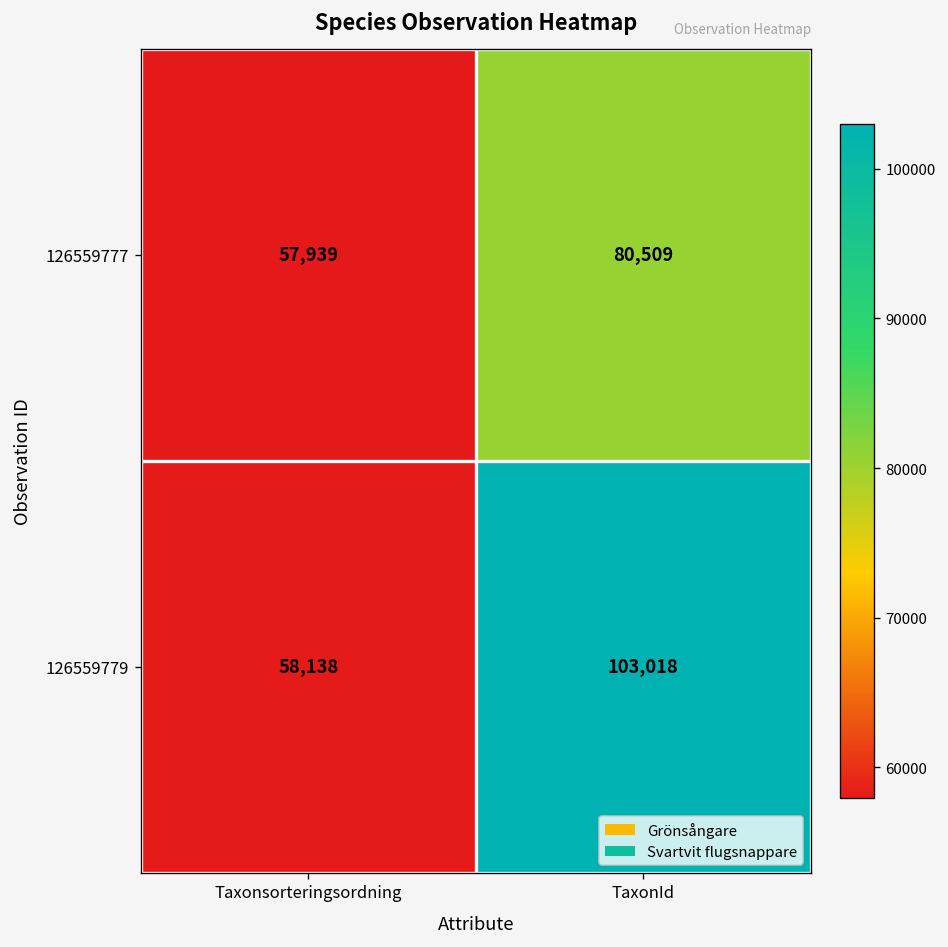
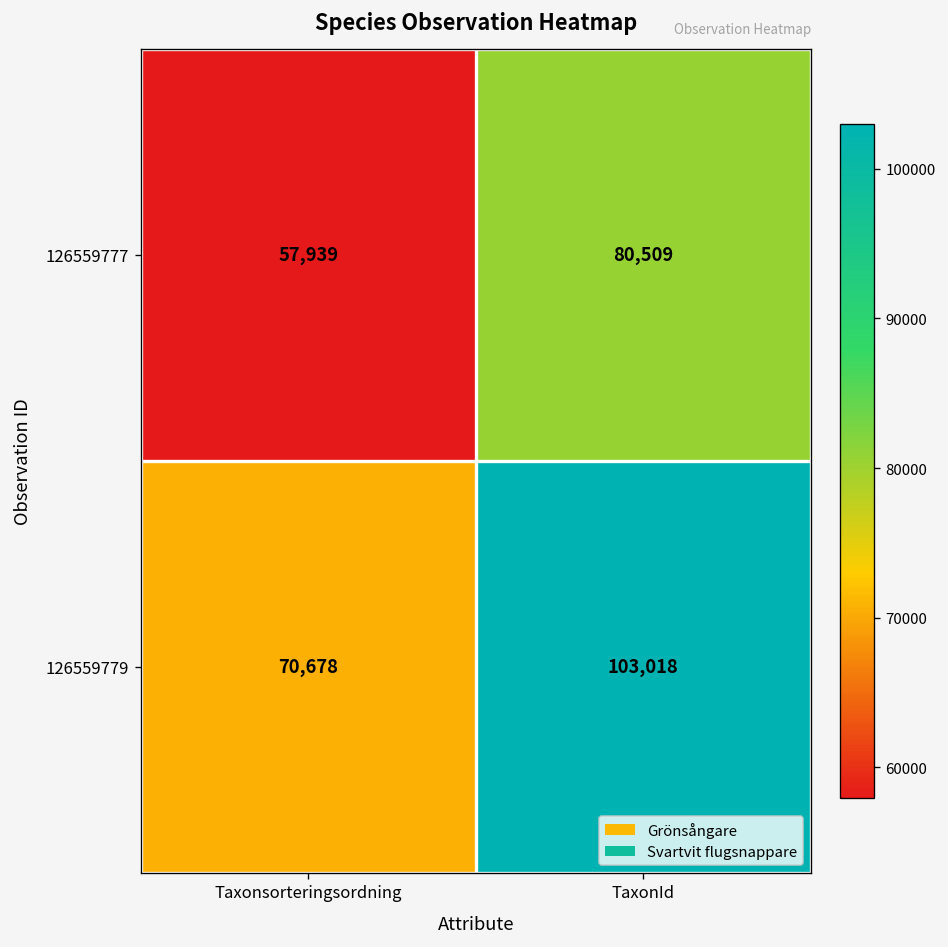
126559779, Taxonsorteringsordning: 58,138 -> 70,678
